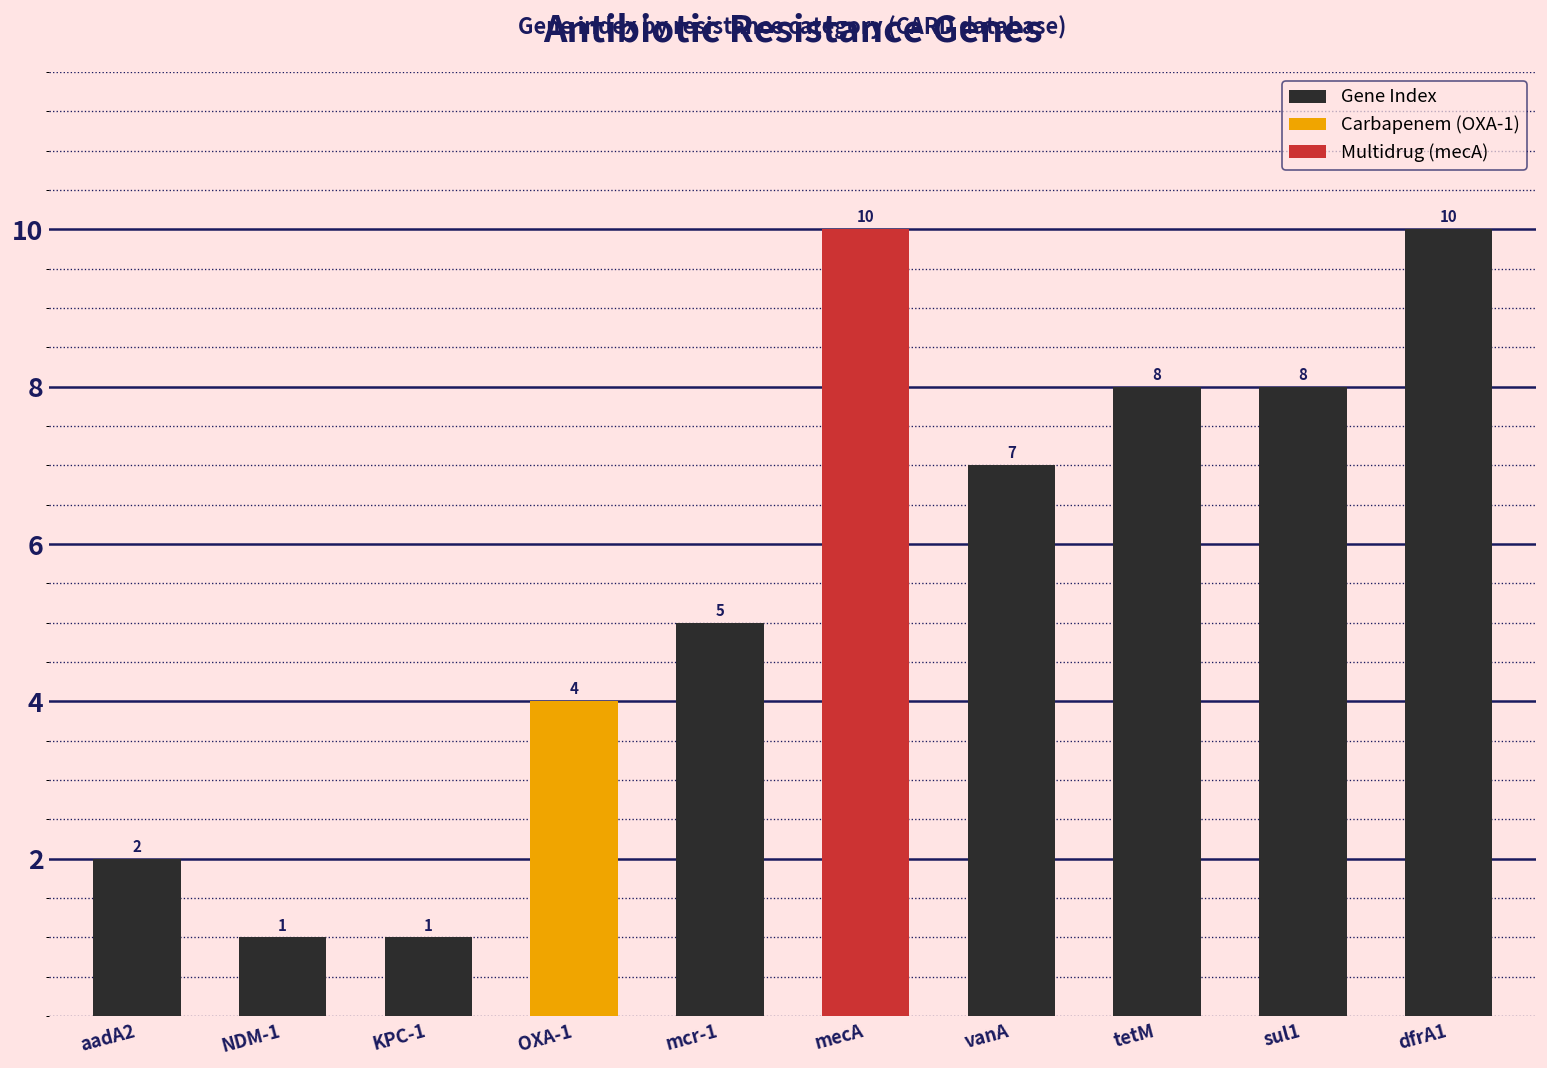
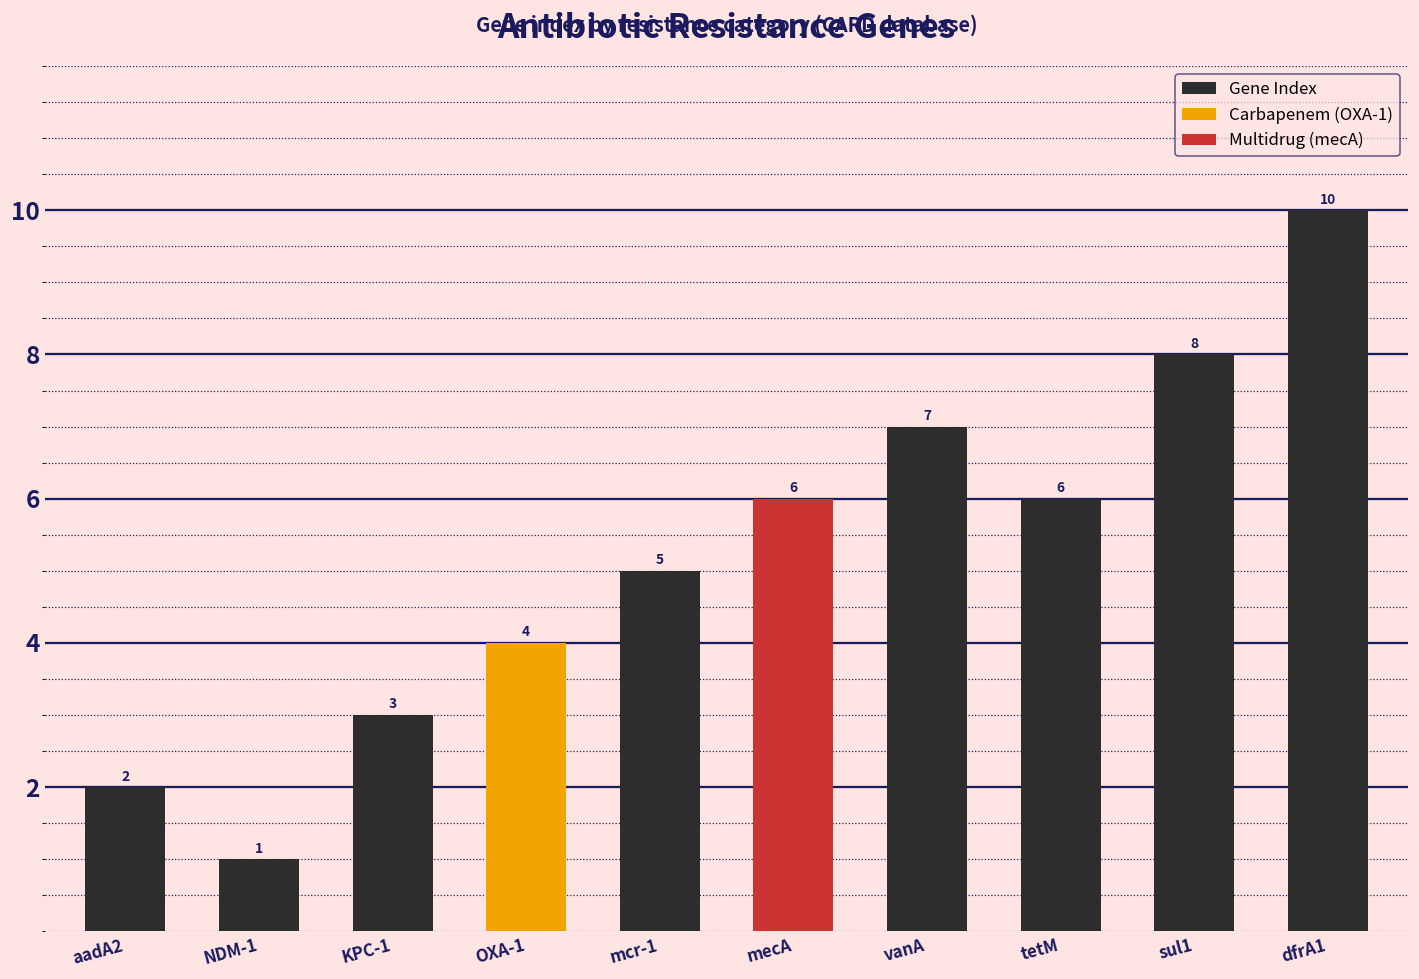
KPC-1: 1 -> 3
mecA: 10 -> 6
tetM: 8 -> 6
